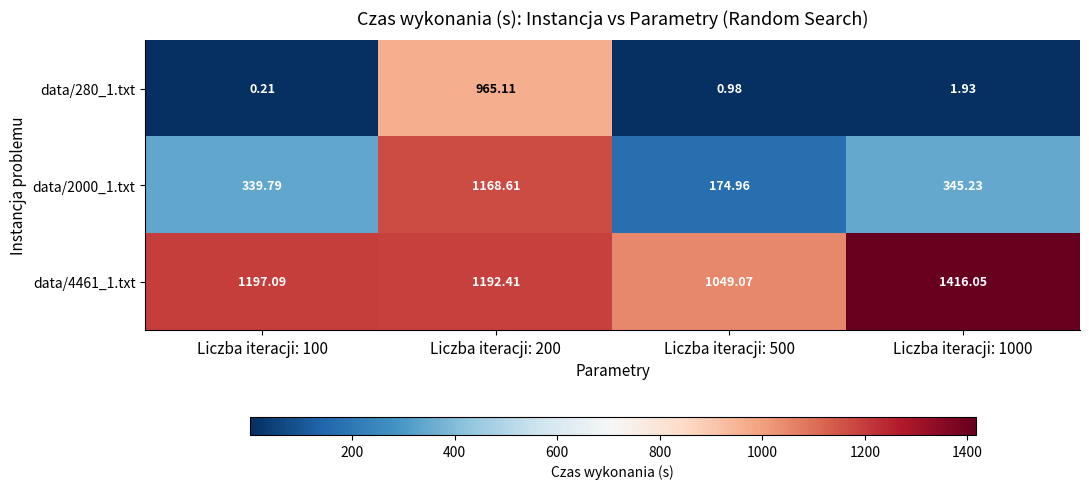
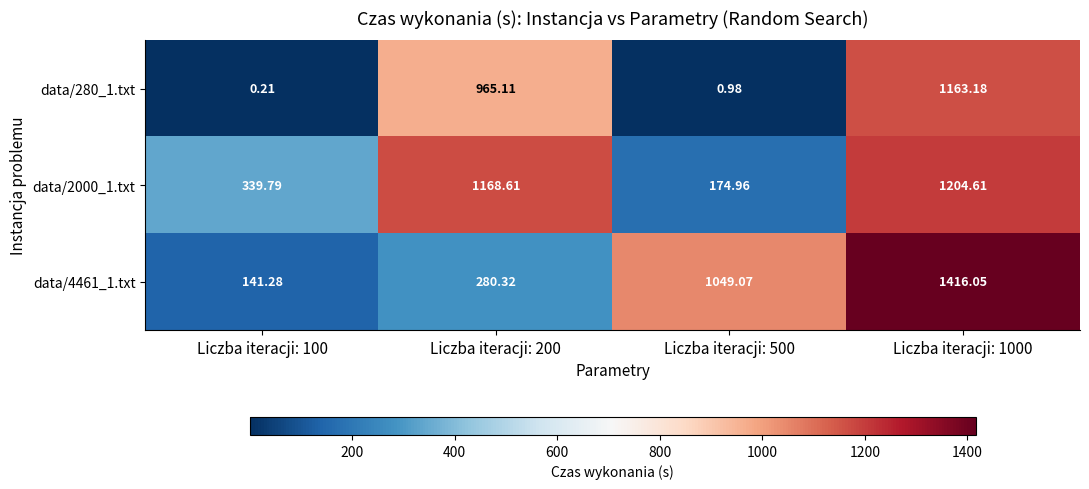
data/280_1.txt, Liczba iteracji: 1000: 1.93 -> 1163.18
data/2000_1.txt, Liczba iteracji: 1000: 345.23 -> 1204.61
data/4461_1.txt, Liczba iteracji: 100: 1197.09 -> 141.28
data/4461_1.txt, Liczba iteracji: 200: 1192.41 -> 280.32
